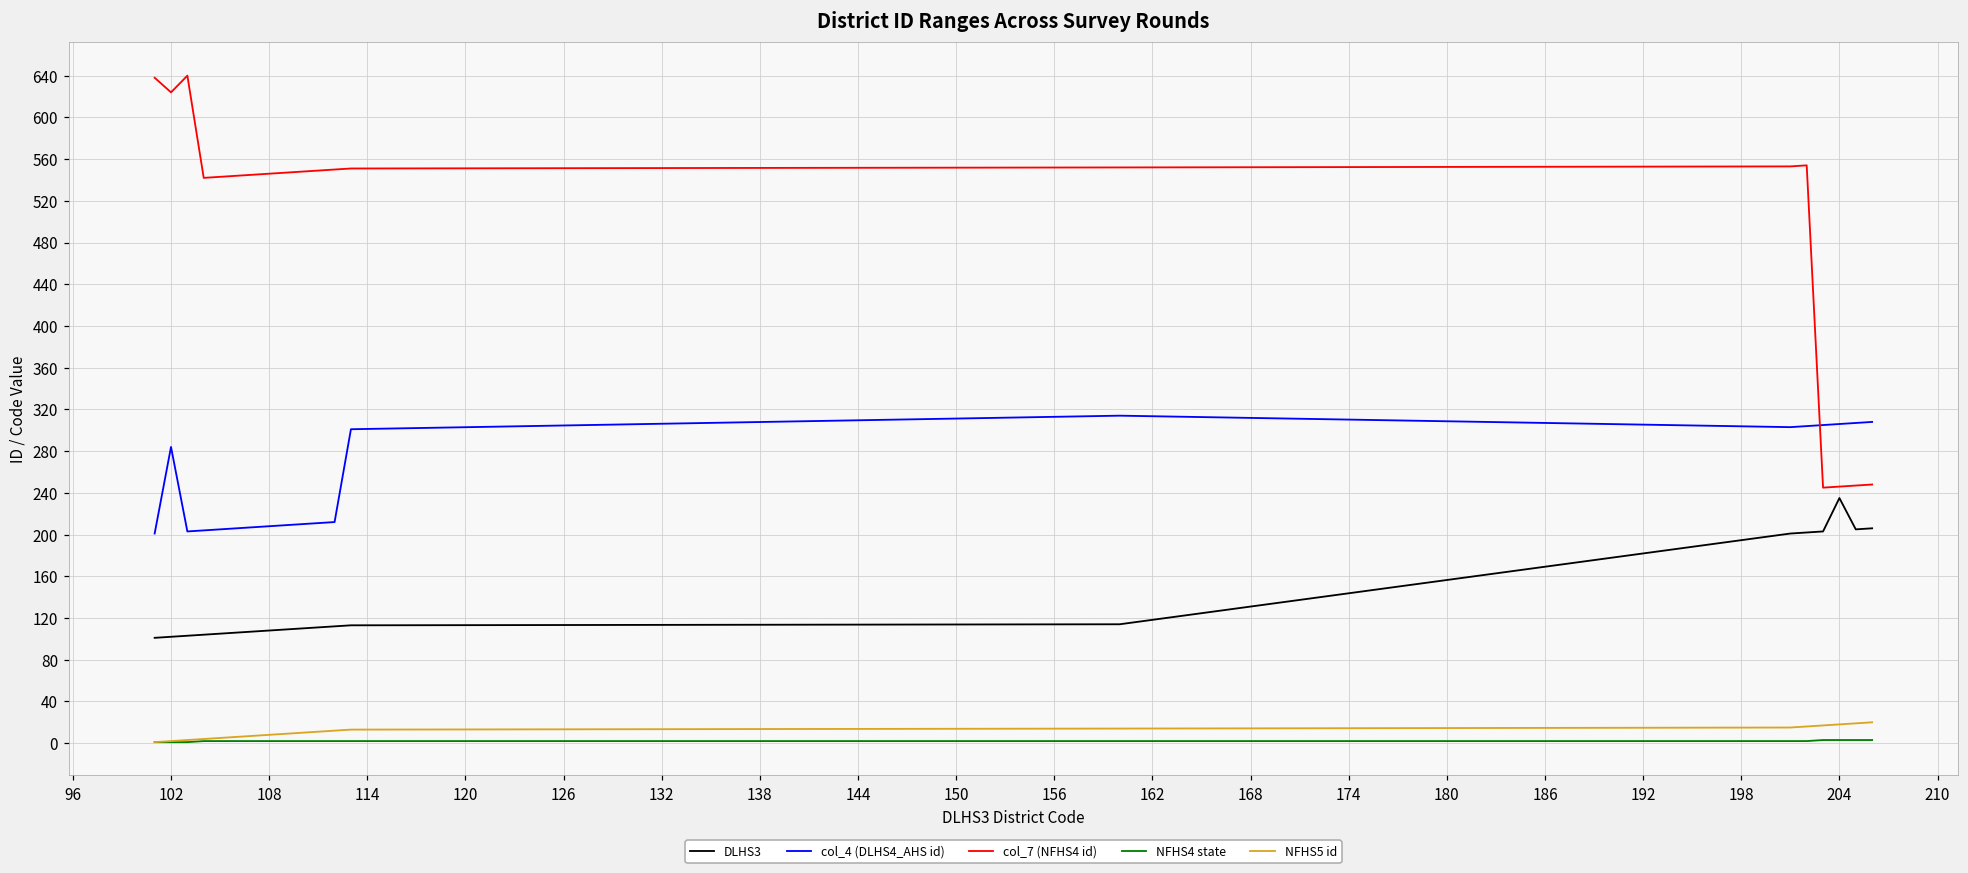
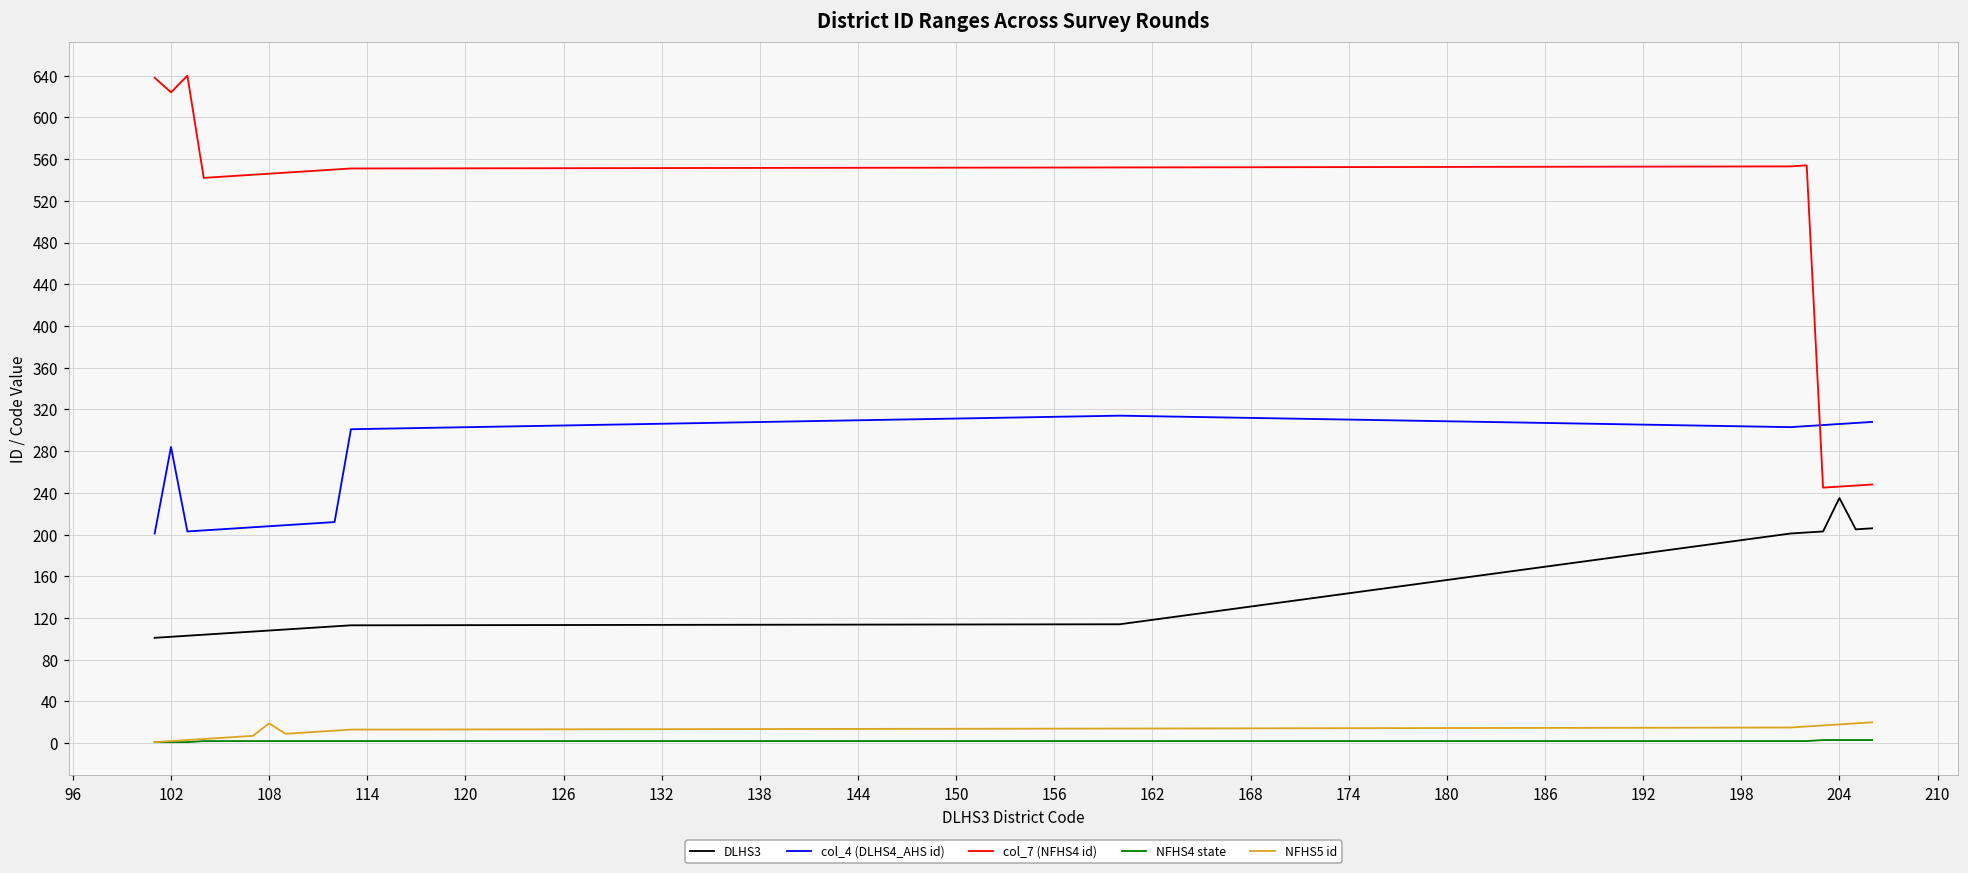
NFHS5 id, 108: 10 -> 20
